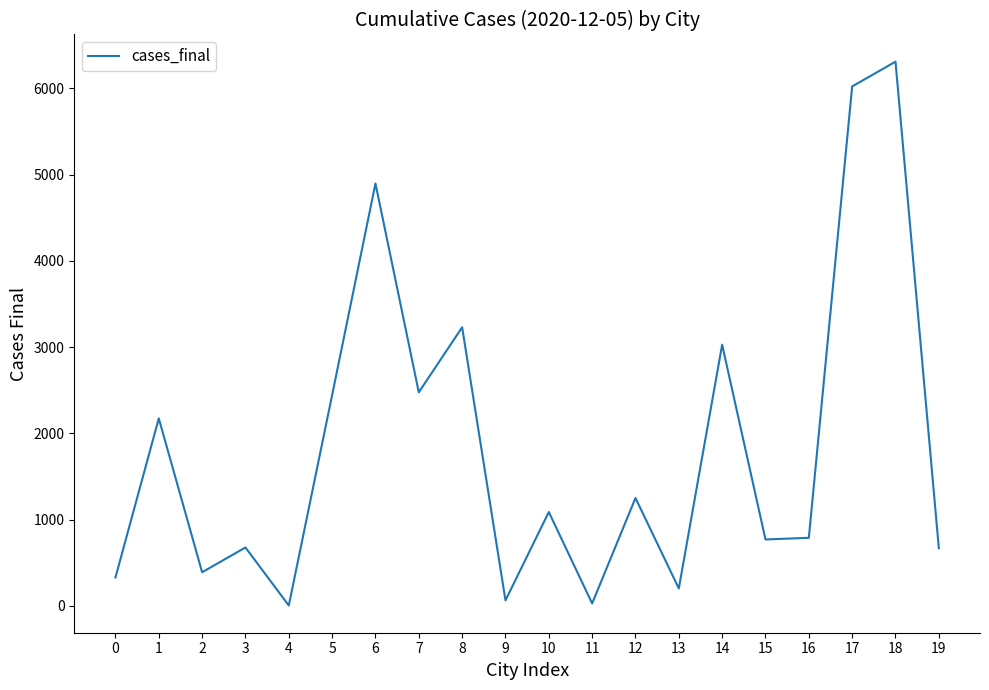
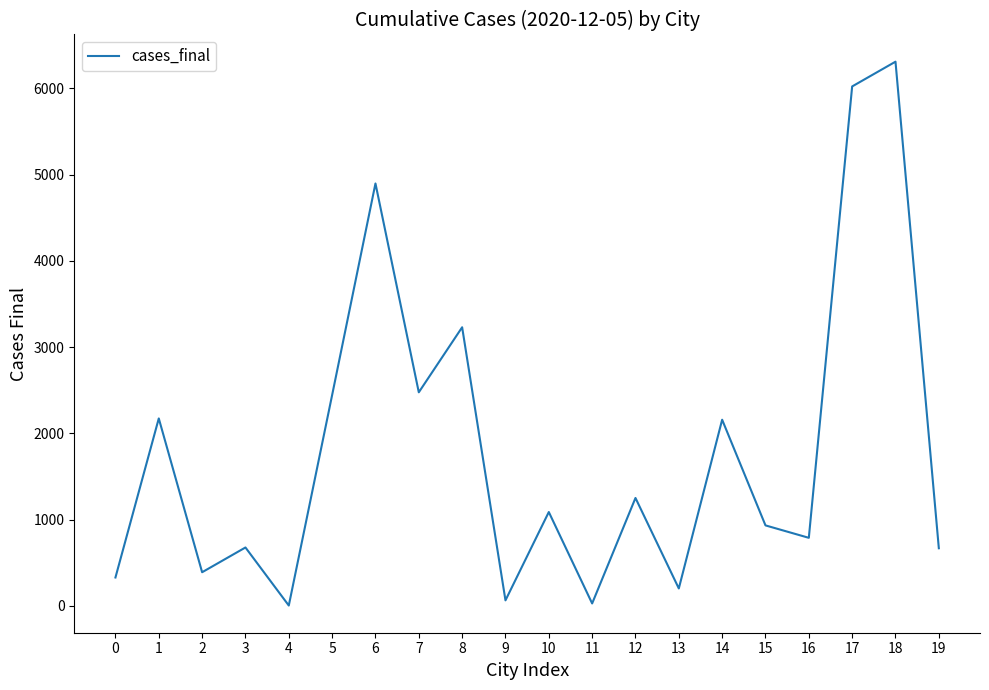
14: 3000 -> 2200
15: 800 -> 900
